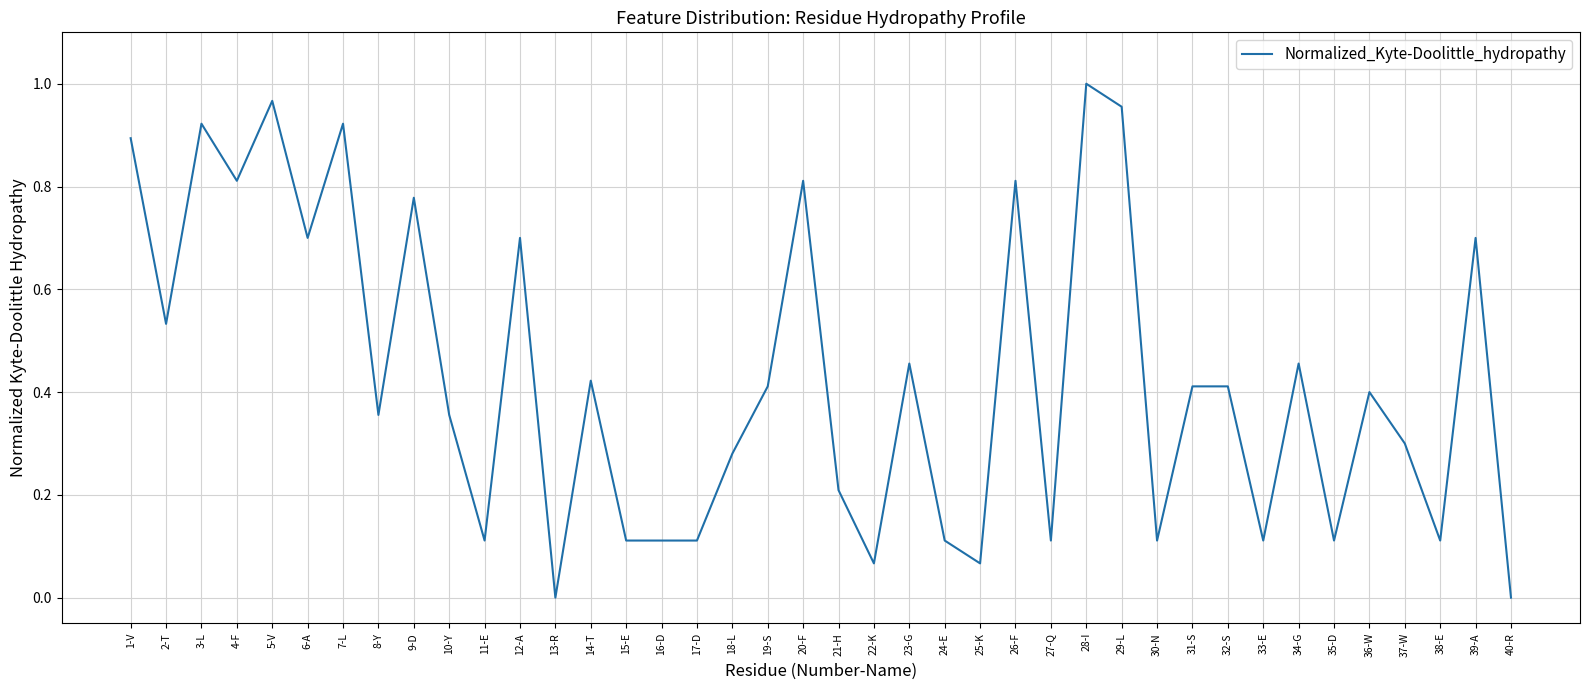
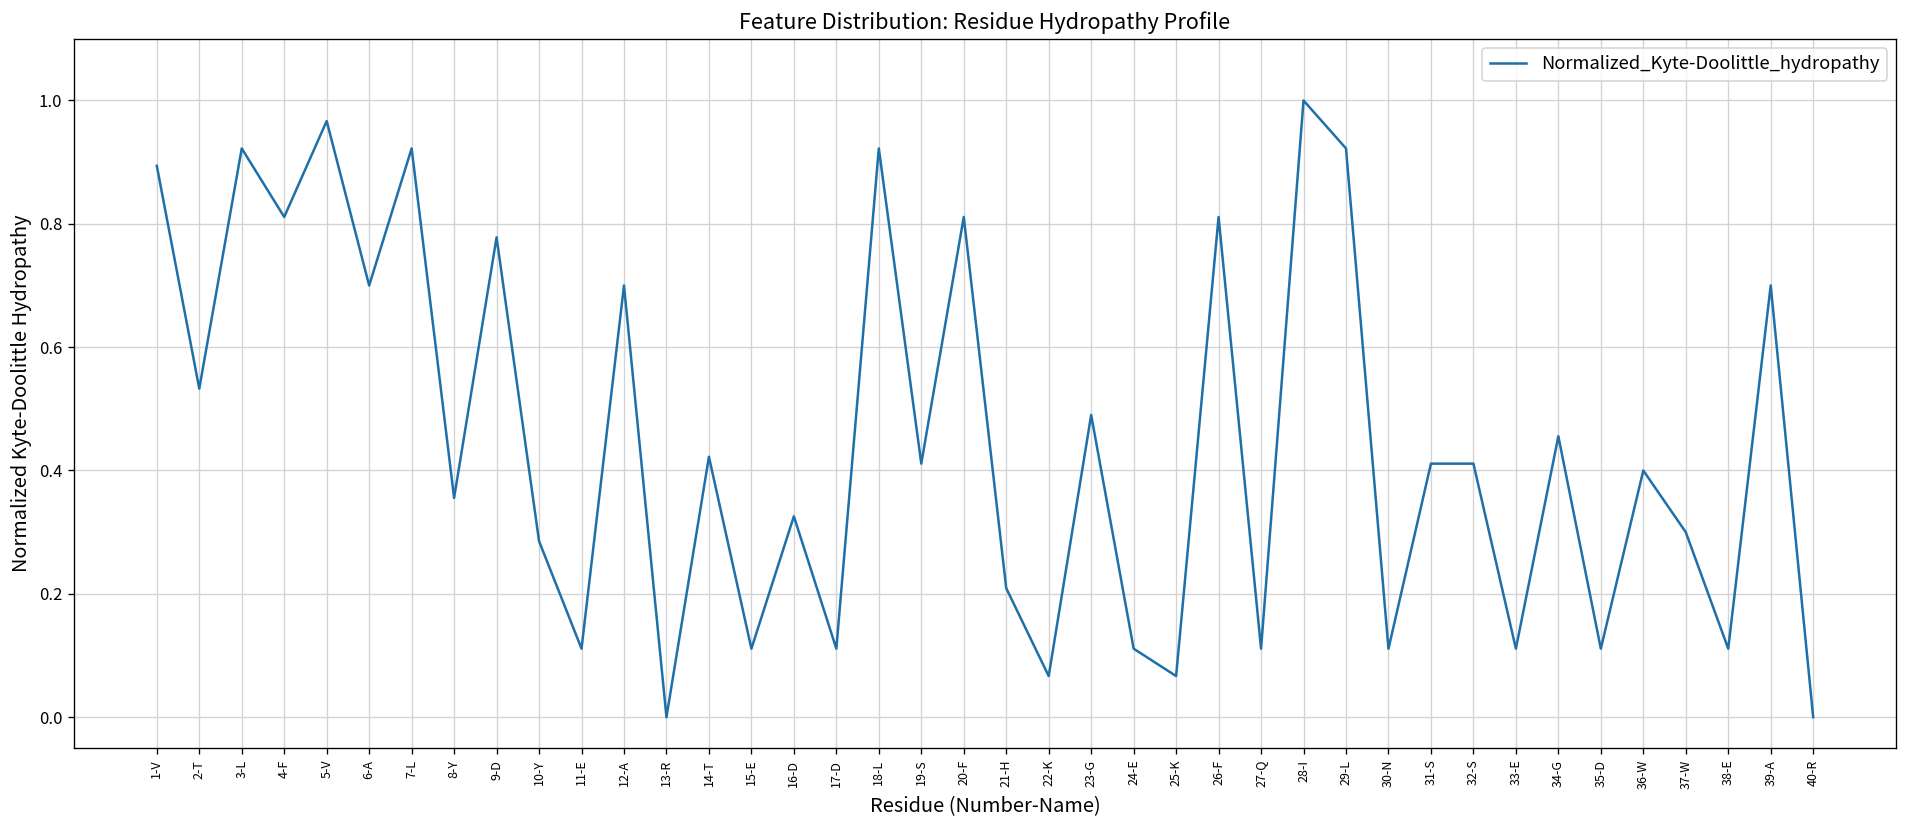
10-Y: 0.36 -> 0.29
16-D: 0.11 -> 0.33
18-L: 0.28 -> 0.92
23-G: 0.46 -> 0.49
29-L: 0.96 -> 0.92
